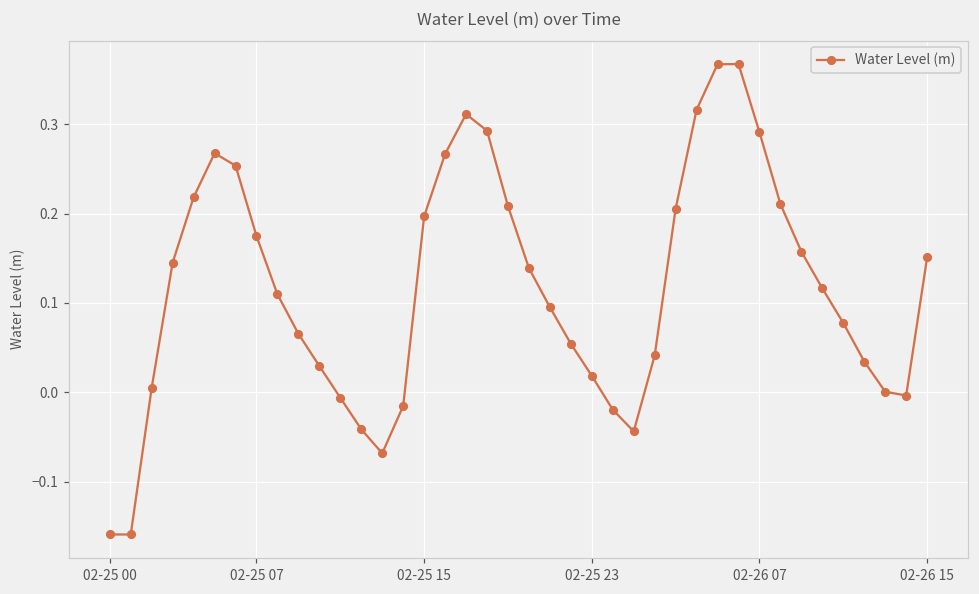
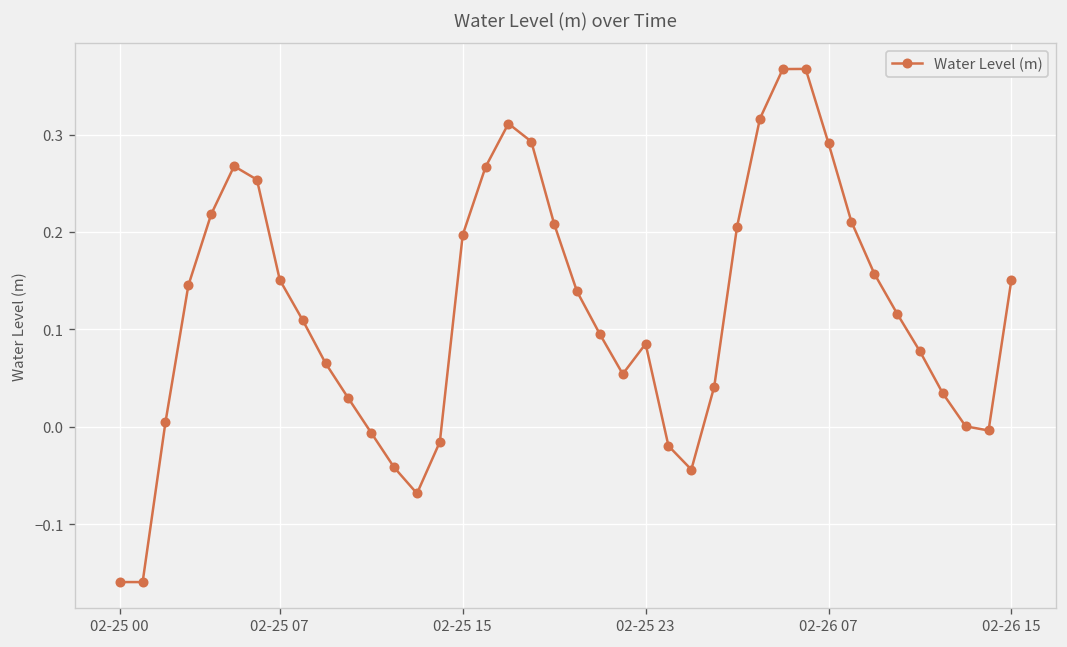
02-25 07: 0.17 -> 0.15
02-25 23: 0.02 -> 0.09
